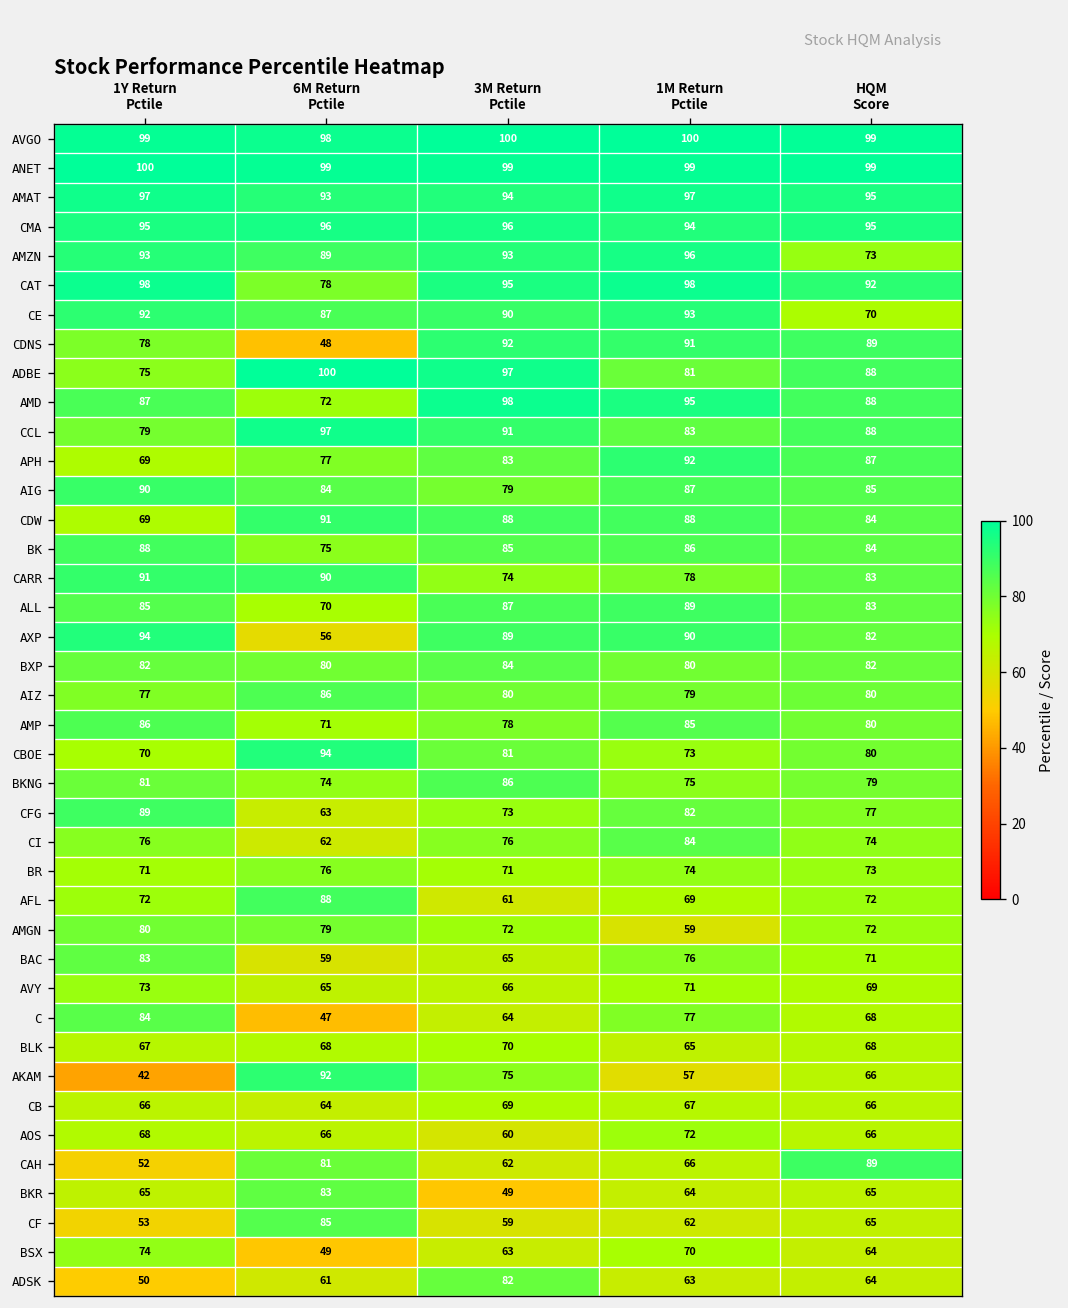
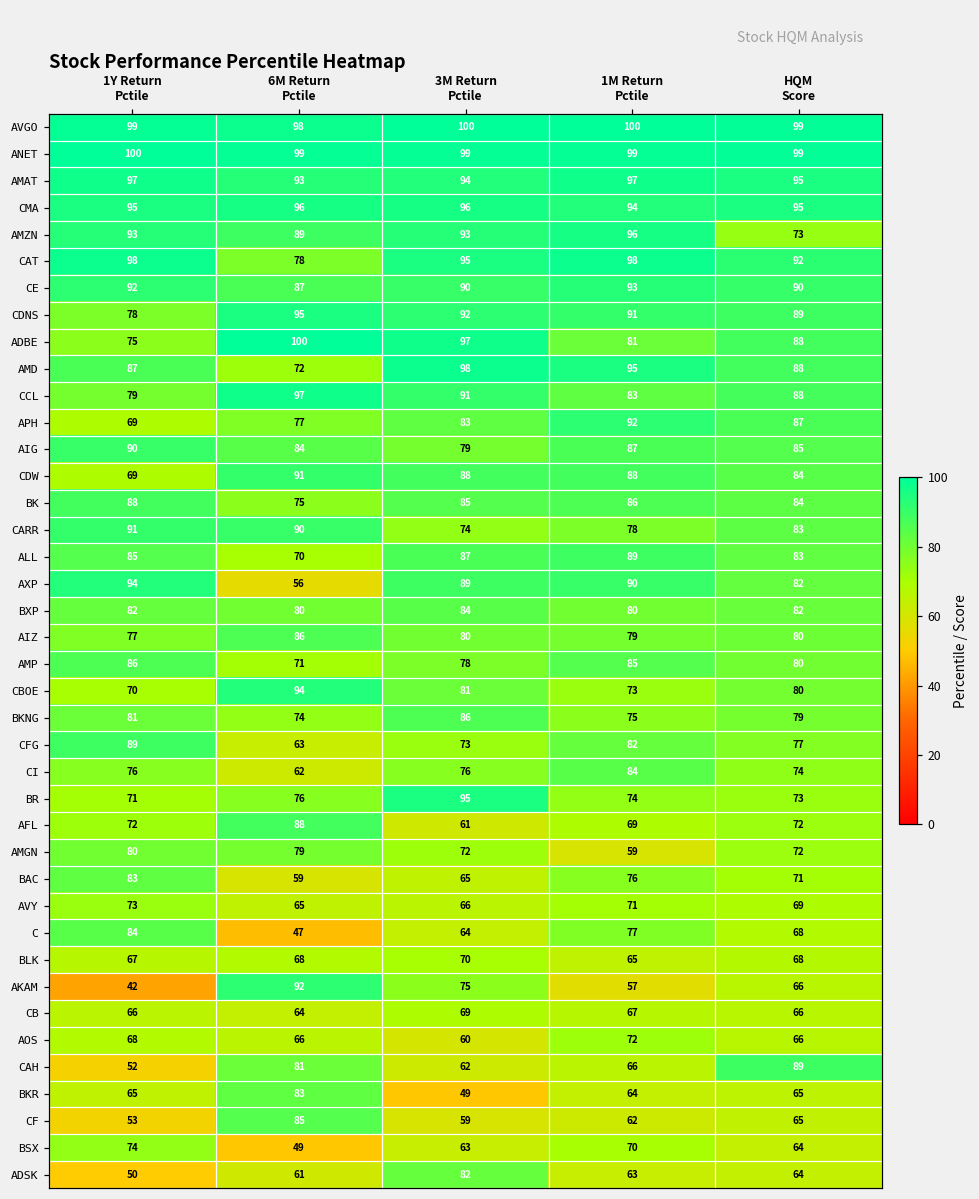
CE, HQM Score: 70 -> 90
CDNS, 6M Return Pctile: 48 -> 95
BR, 3M Return Pctile: 71 -> 95
